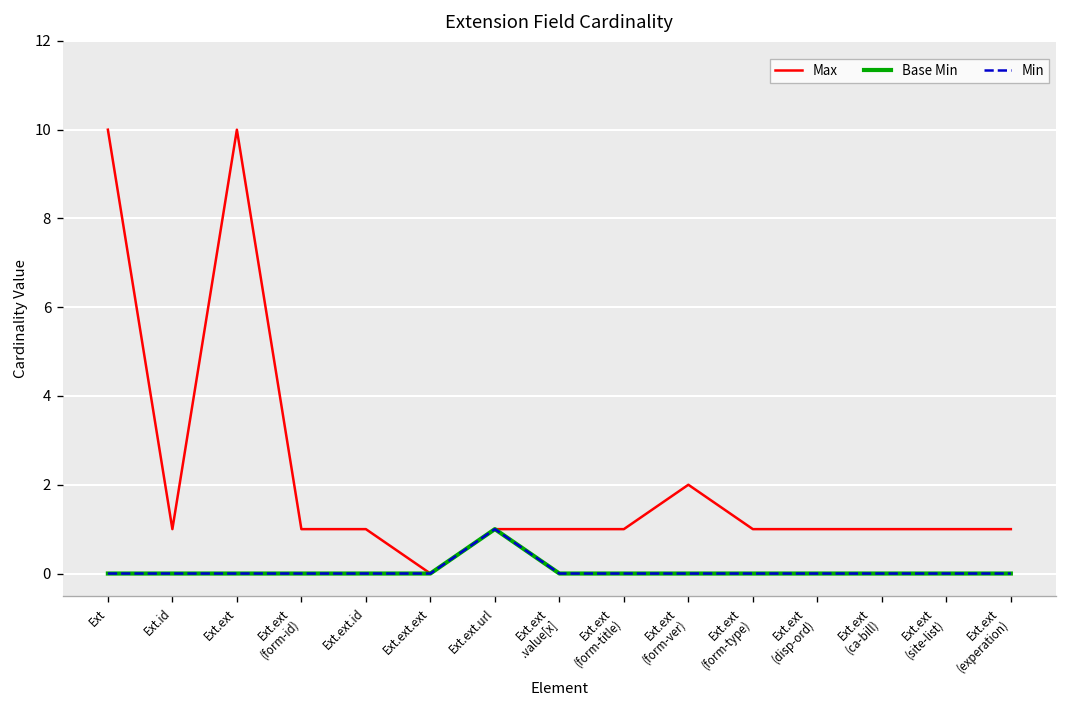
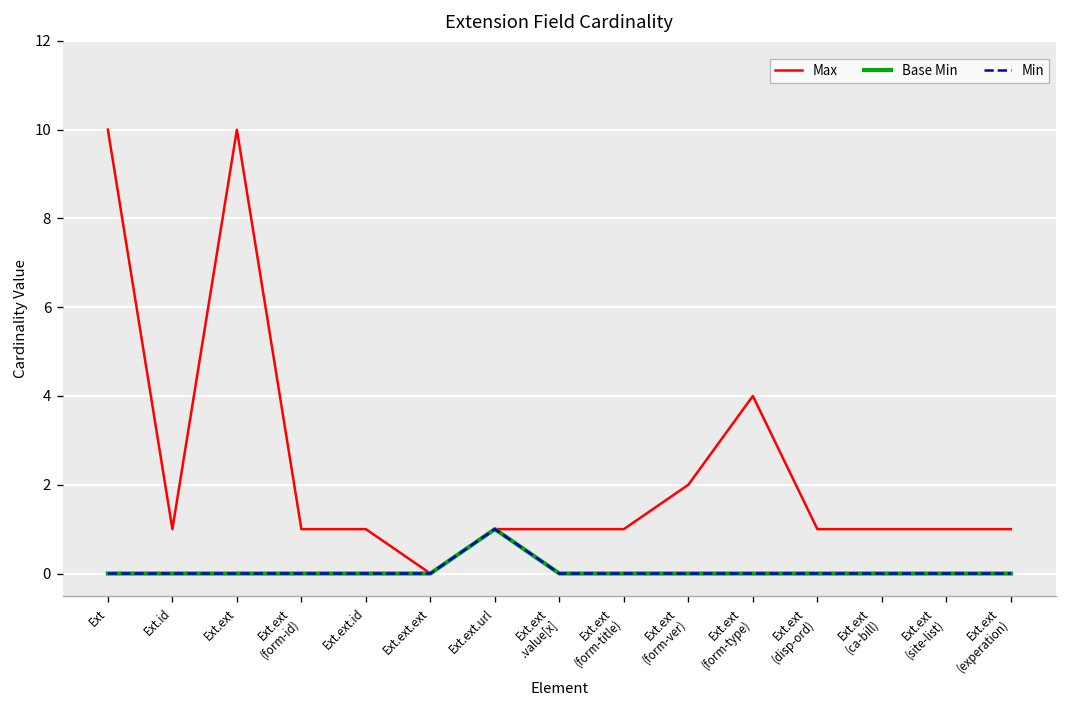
Max, Ext.ext (form-type): 1 -> 4
